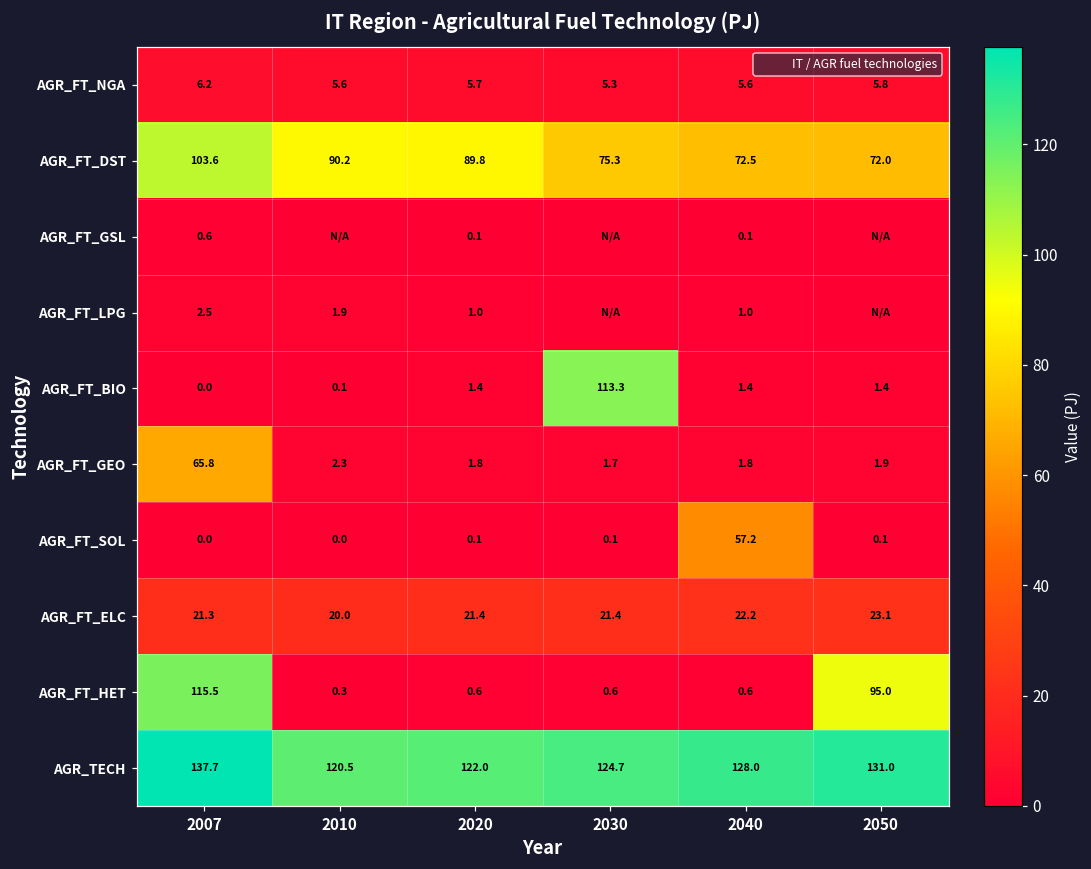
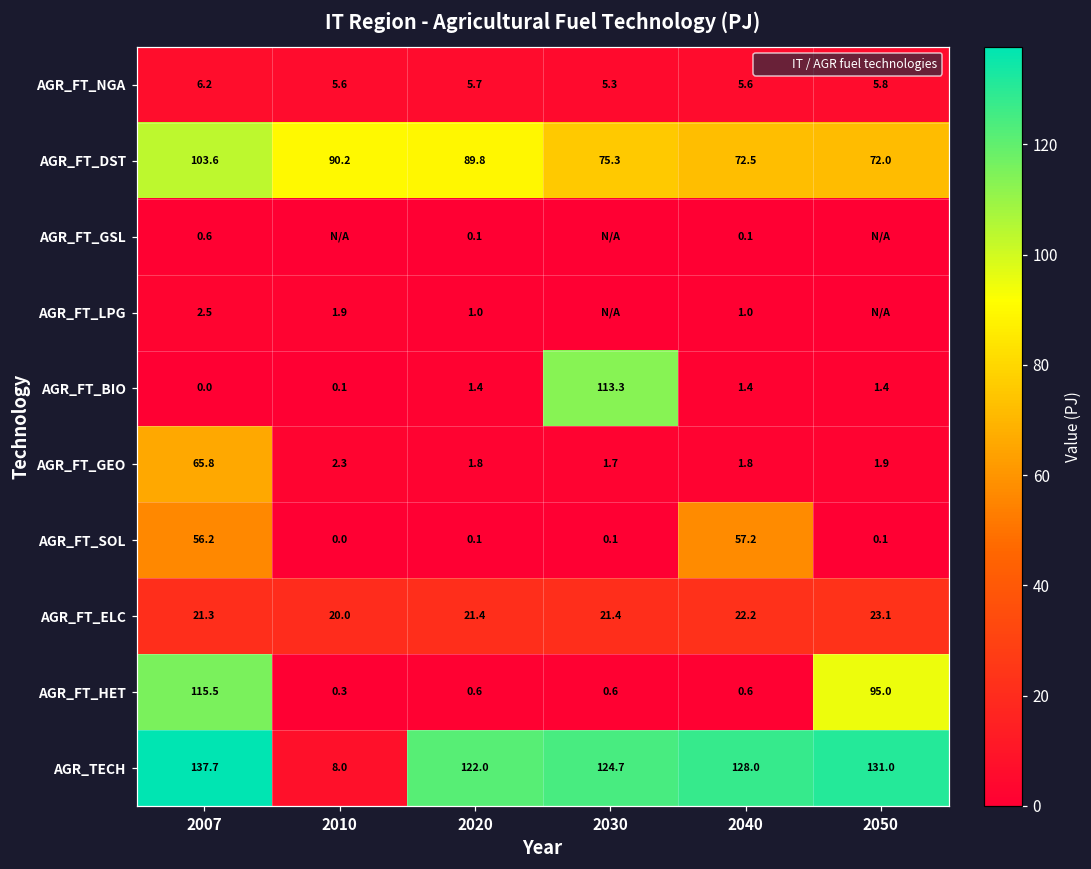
AGR_FT_SOL, 2007: 0.0 -> 56.2
AGR_TECH, 2010: 120.5 -> 8.0
